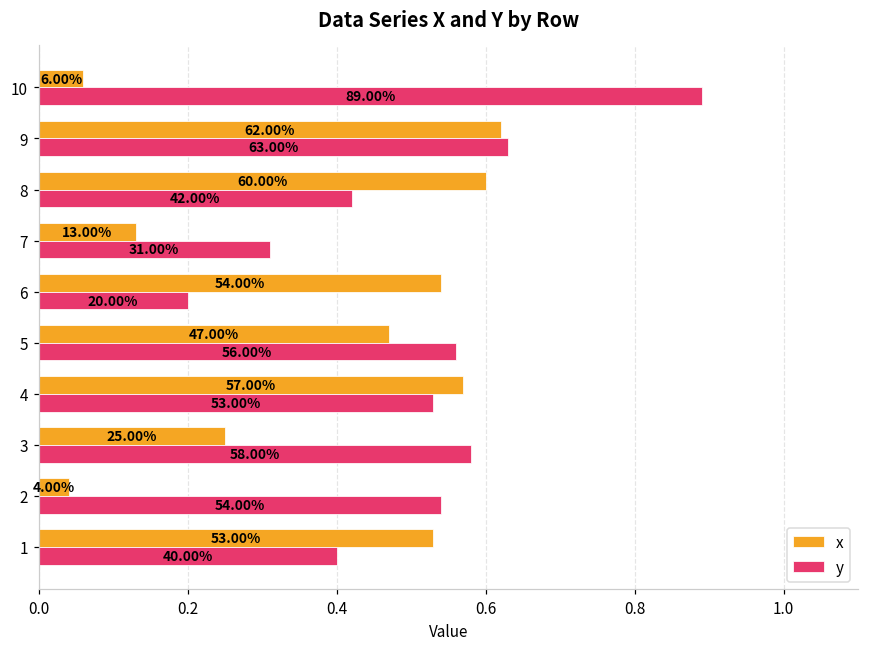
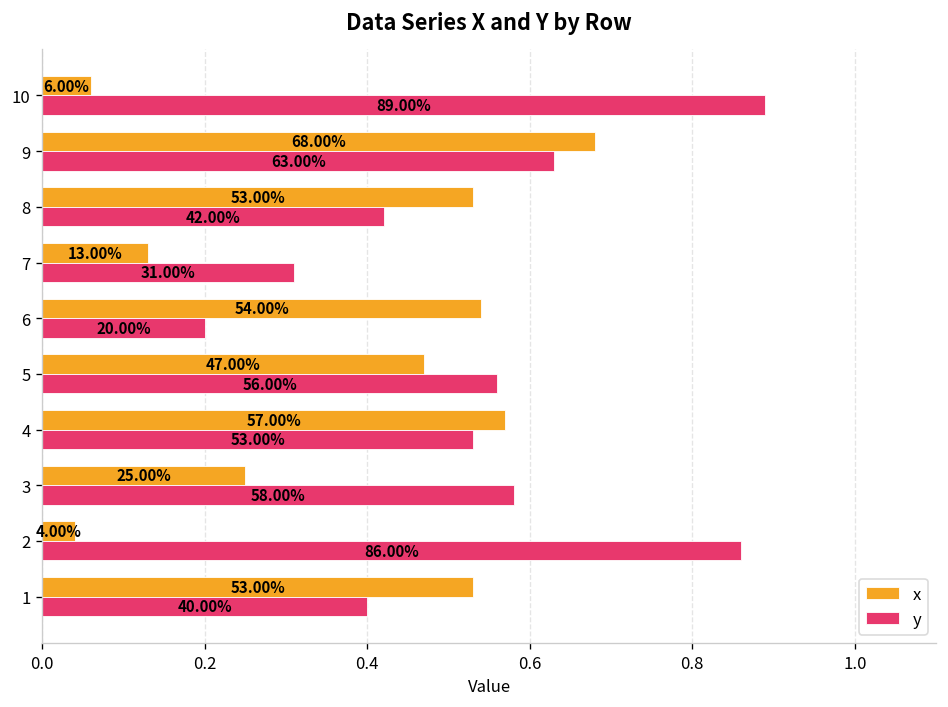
x, 9: 62.00% -> 68.00%
x, 8: 60.00% -> 53.00%
y, 2: 54.00% -> 86.00%
